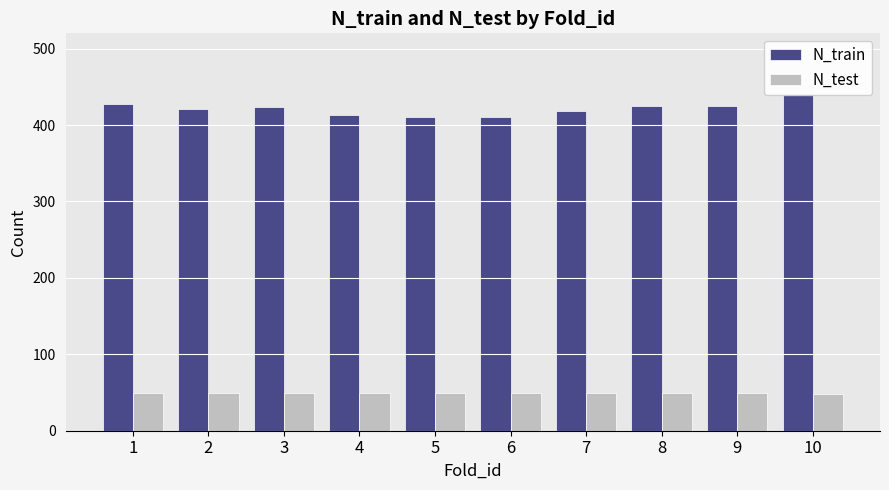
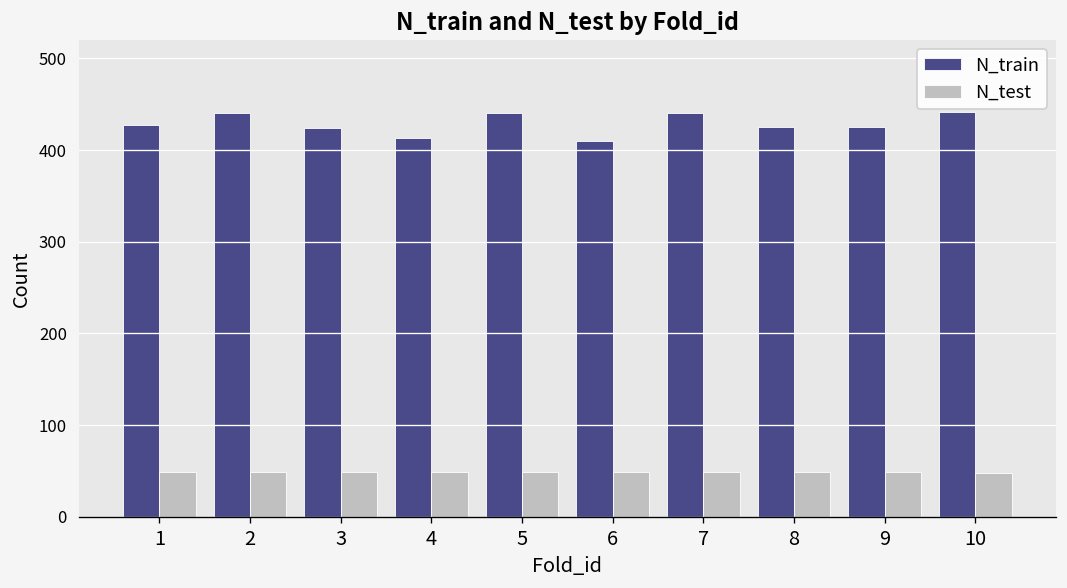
N_train, 2: 420 -> 440
N_train, 5: 410 -> 440
N_train, 7: 420 -> 440
